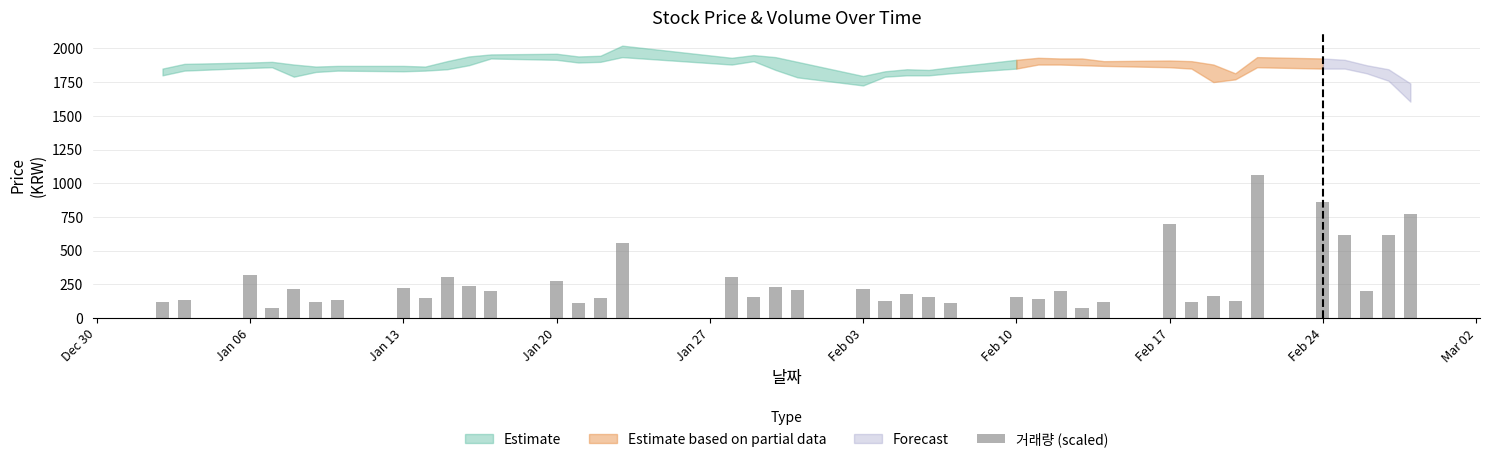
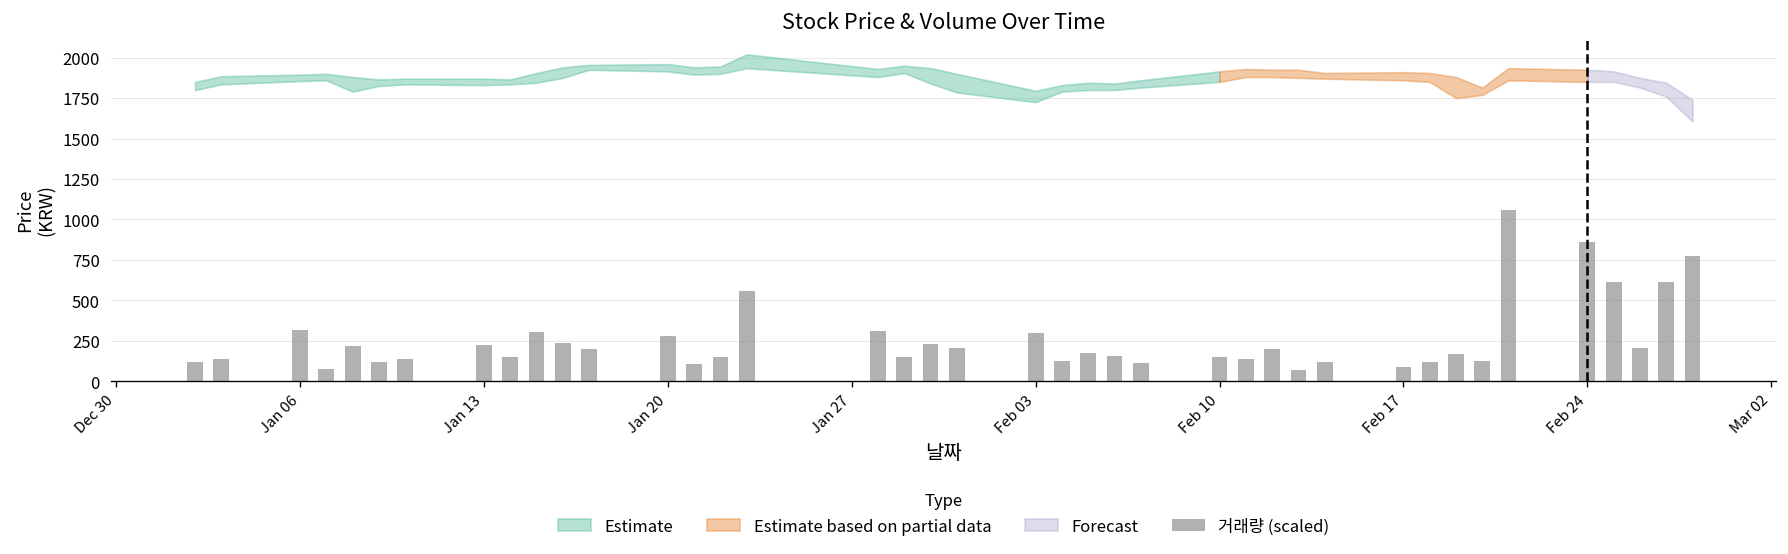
거래량 (scaled), Feb 03: 220 -> 300
거래량 (scaled), Feb 17: 700 -> 90
